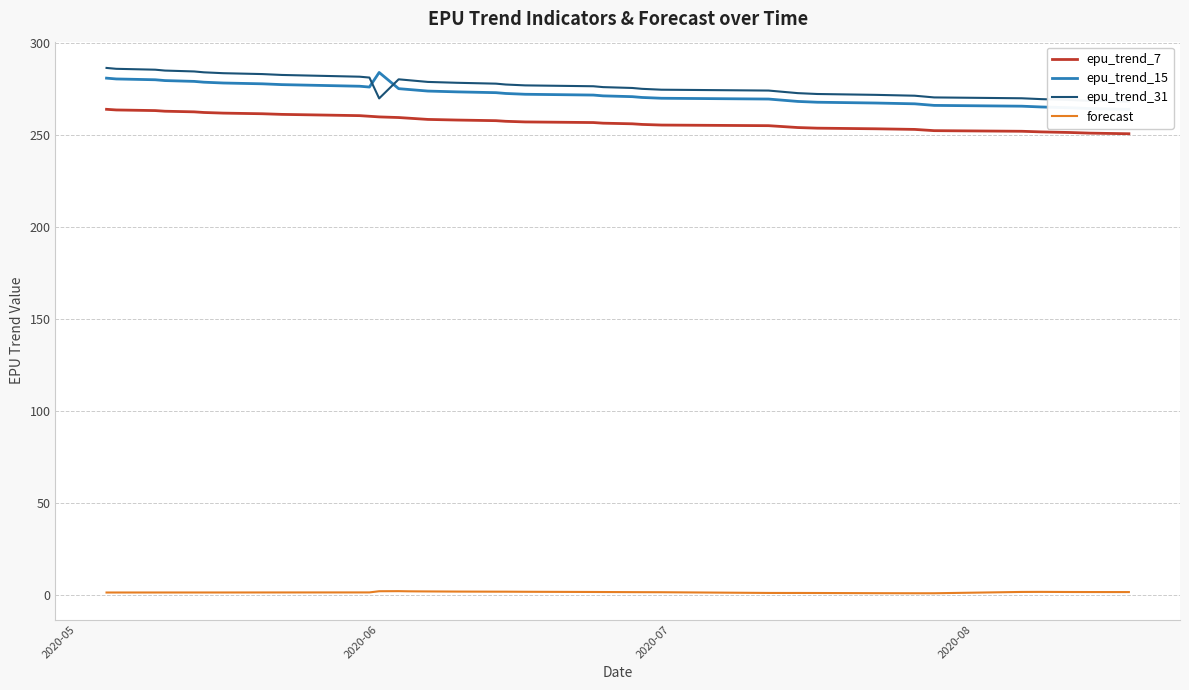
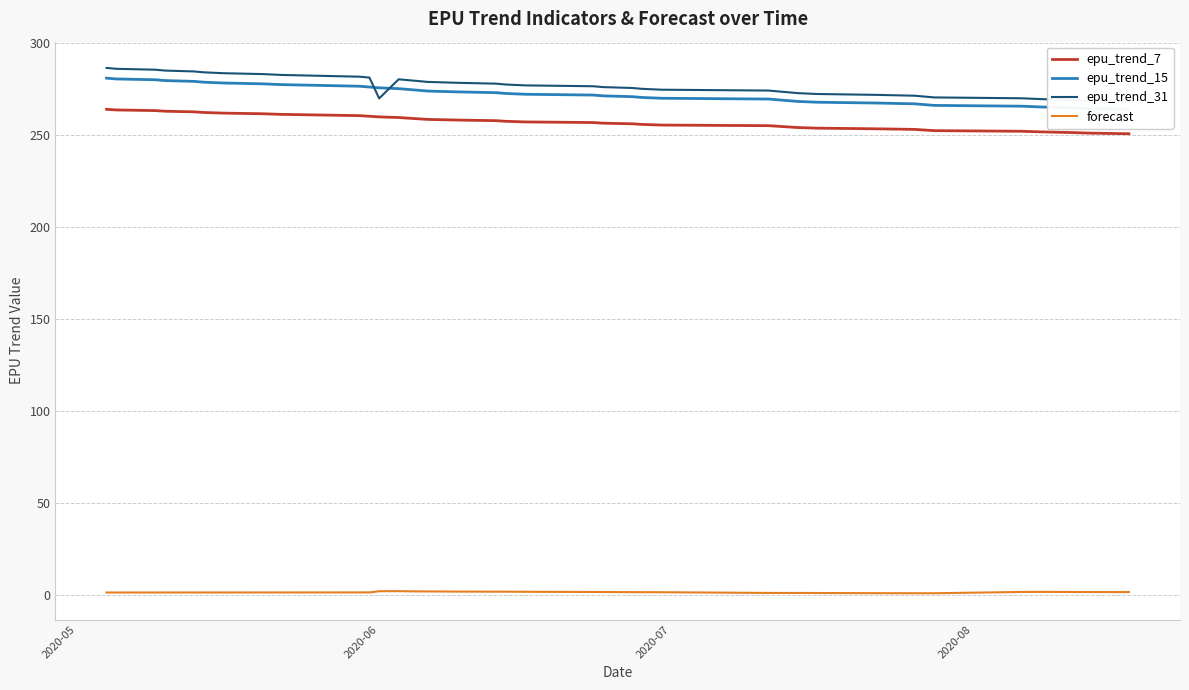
epu_trend_15, 2020-06: 284 -> 276
